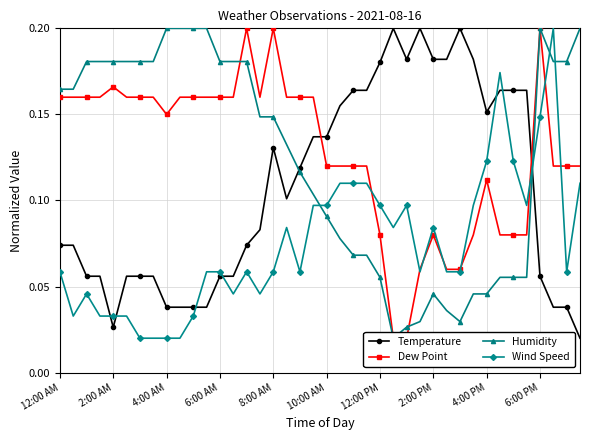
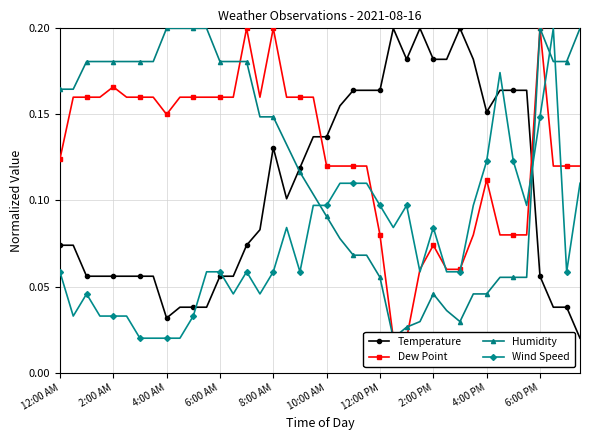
Dew Point, 12:00 AM: 0.160 -> 0.124
Temperature, 2:00 AM: 0.026 -> 0.056
Temperature, 4:00 AM: 0.038 -> 0.032
Temperature, 12:00 PM: 0.180 -> 0.164
Dew Point, 2:00 PM: 0.080 -> 0.074
